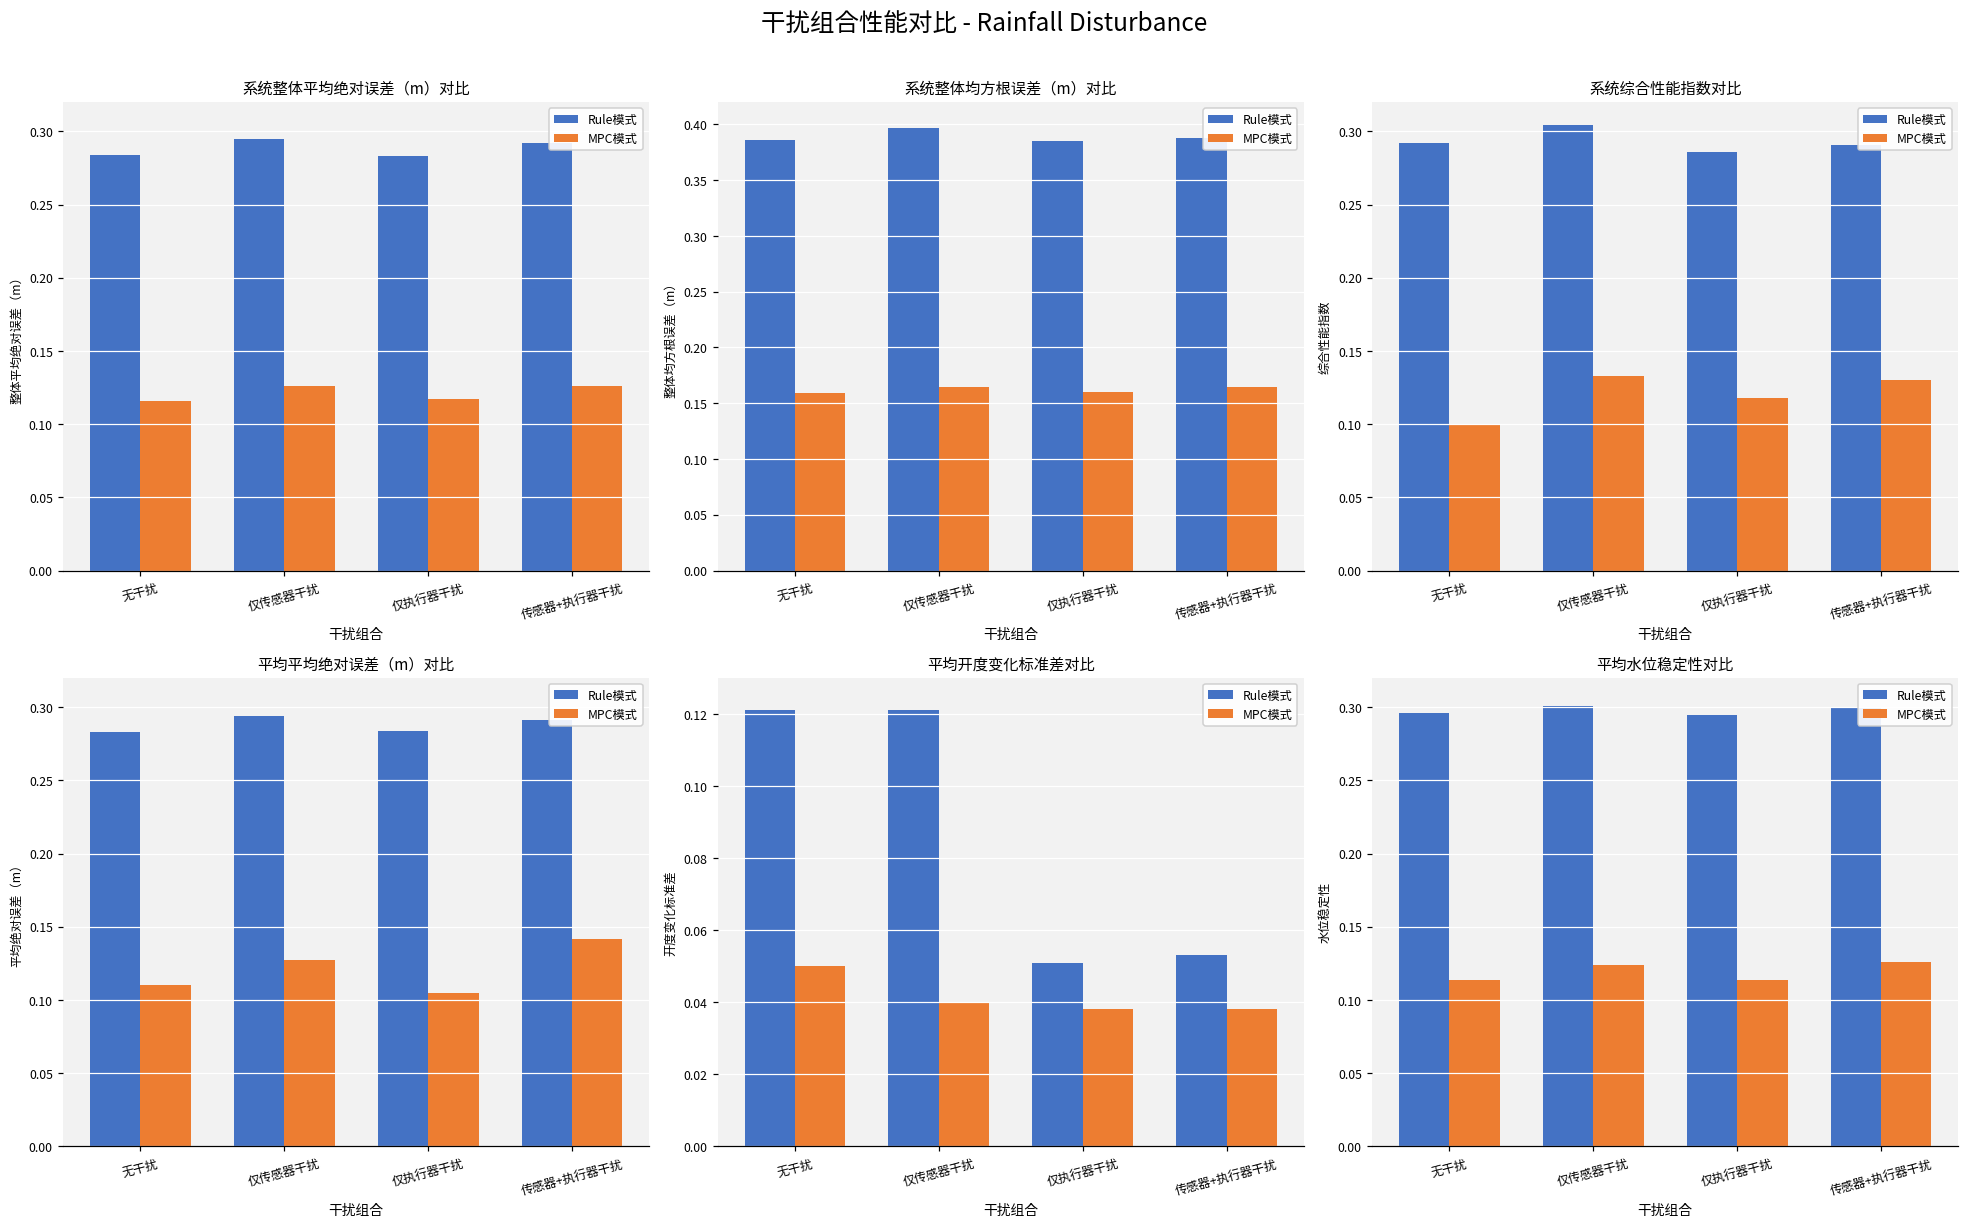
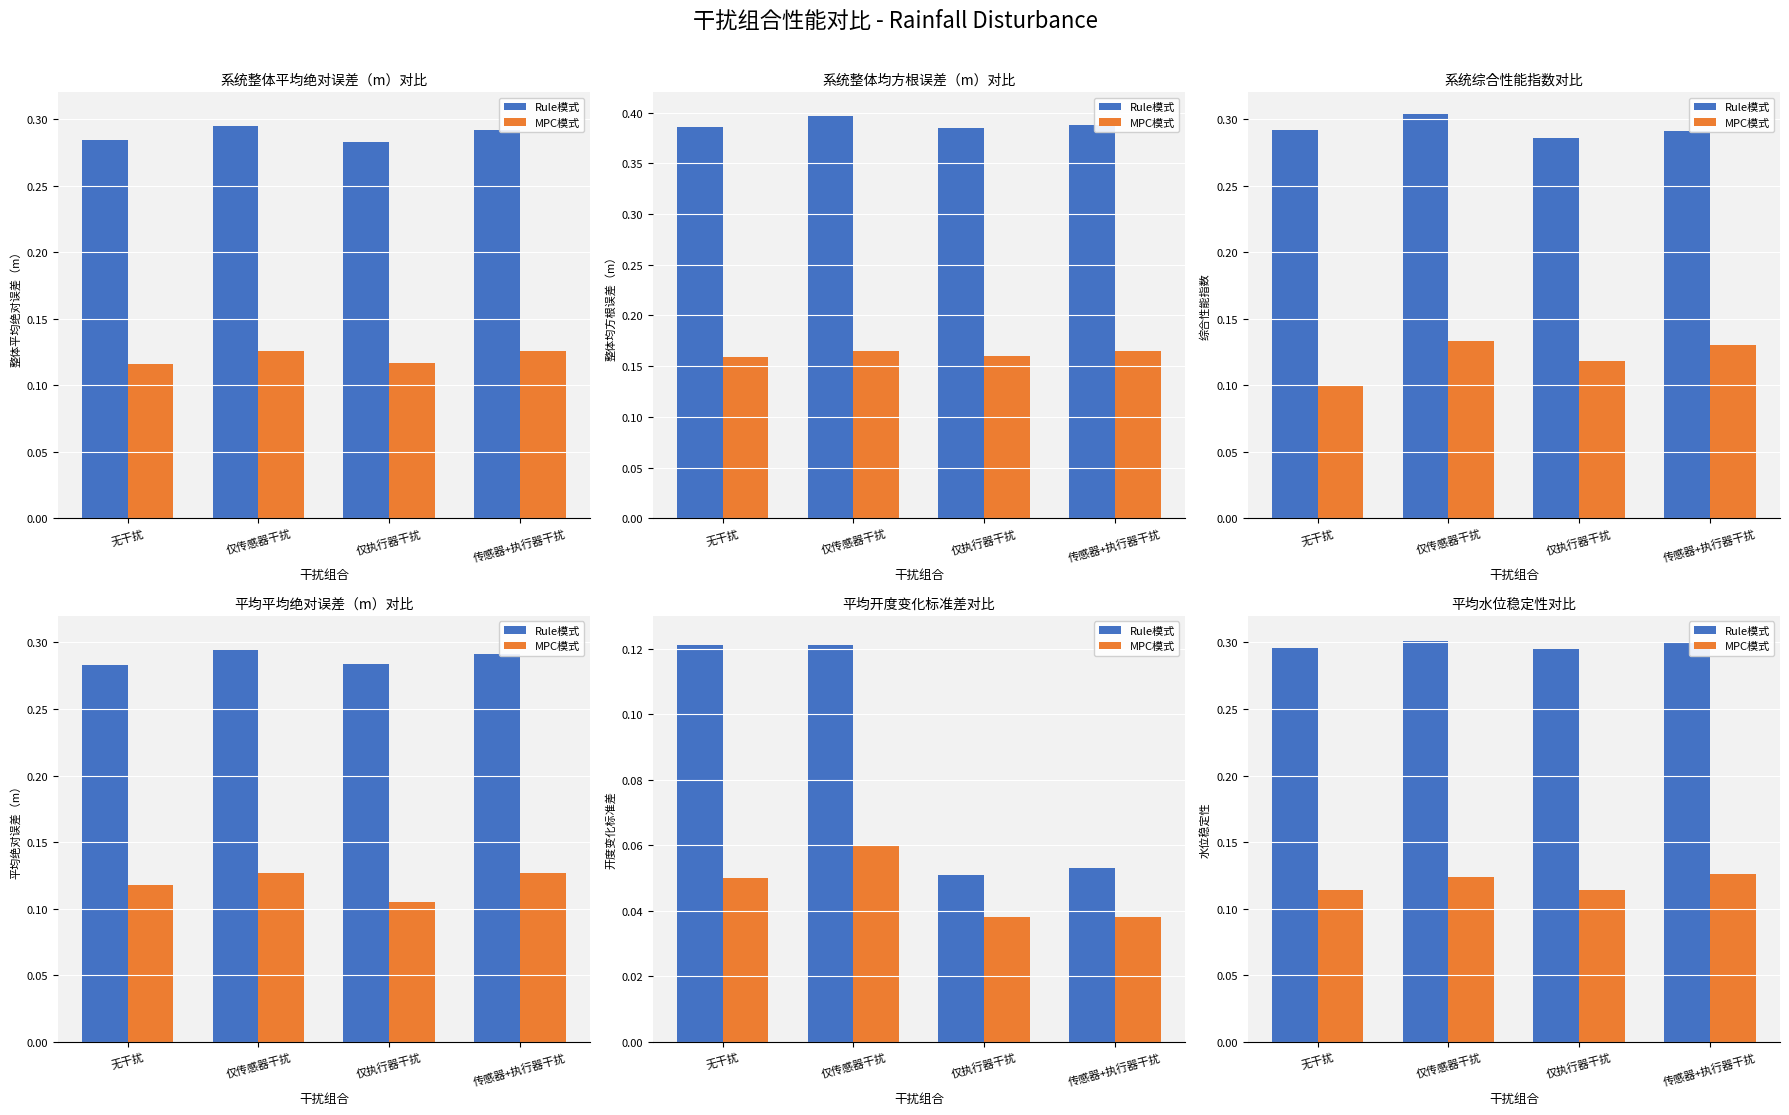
平均平均绝对误差（m）对比, MPC模式, 无干扰: 0.110 -> 0.118
平均平均绝对误差（m）对比, MPC模式, 传感器+执行器干扰: 0.142 -> 0.127
平均开度变化标准差对比, MPC模式, 仅传感器干扰: 0.04 -> 0.06
